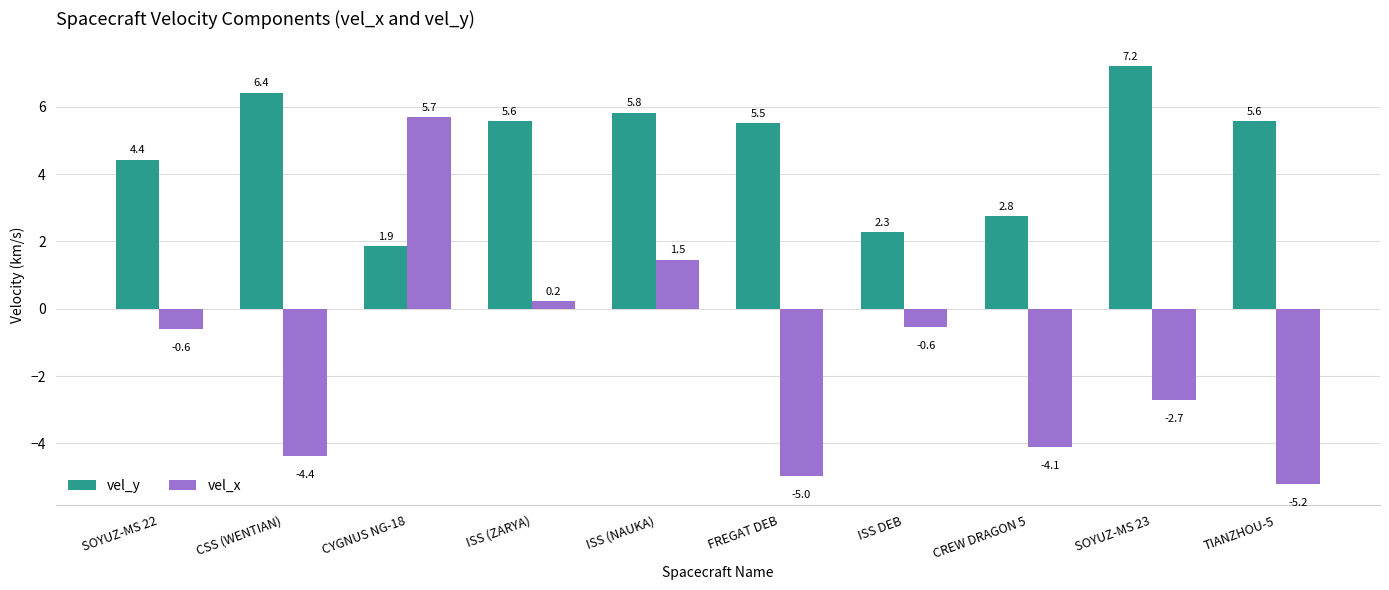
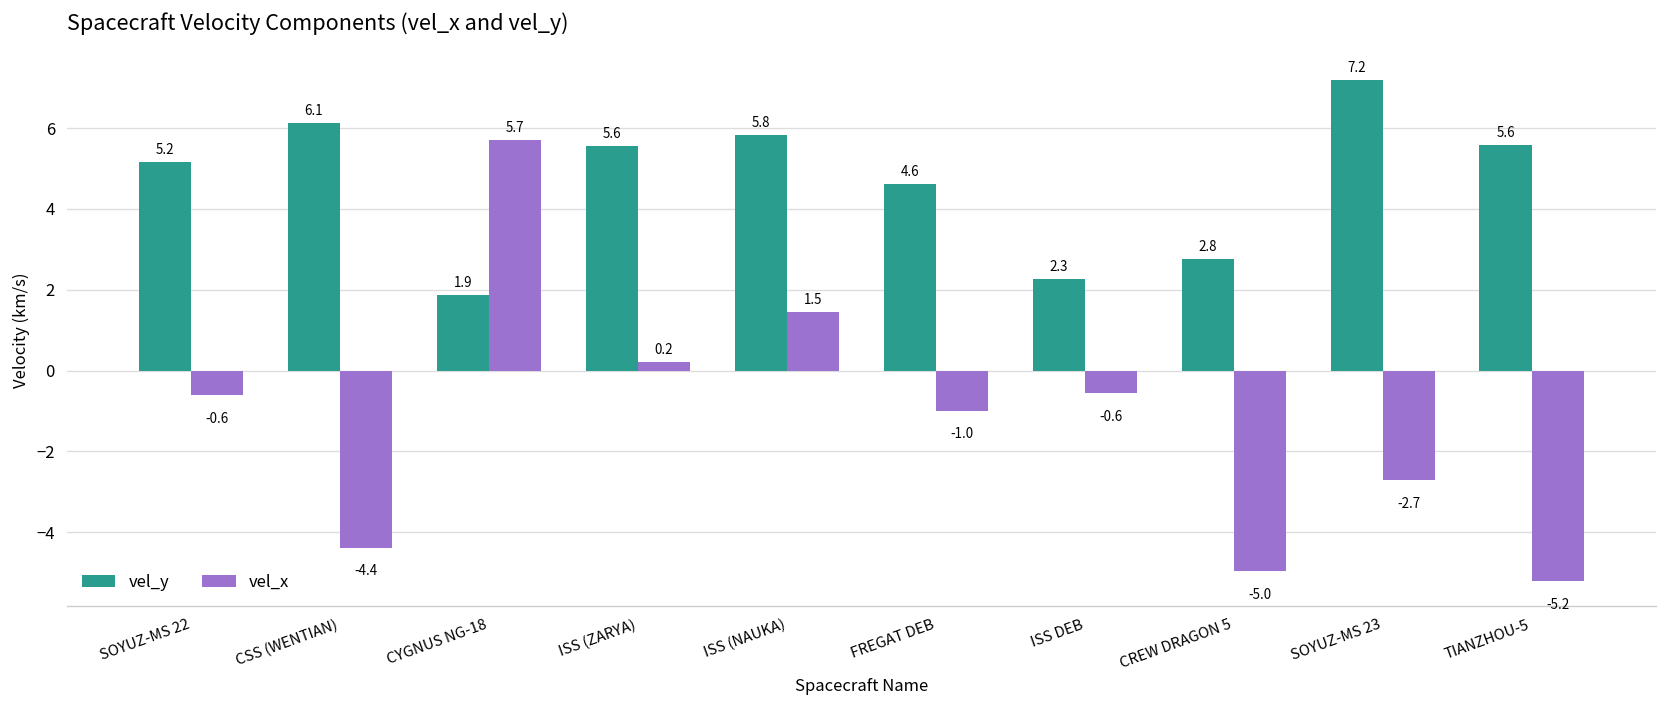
vel_y, SOYUZ-MS 22: 4.4 -> 5.2
vel_y, CSS (WENTIAN): 6.4 -> 6.1
vel_y, FREGAT DEB: 5.5 -> 4.6
vel_x, FREGAT DEB: -5.0 -> -1.0
vel_x, CREW DRAGON 5: -4.1 -> -5.0
